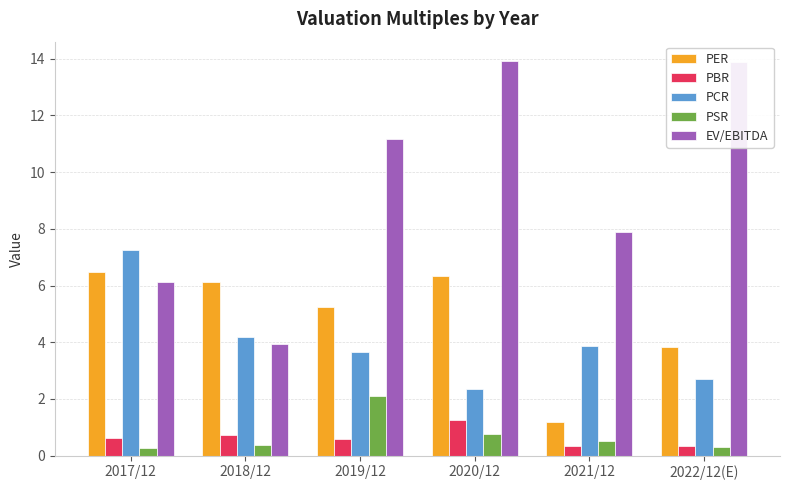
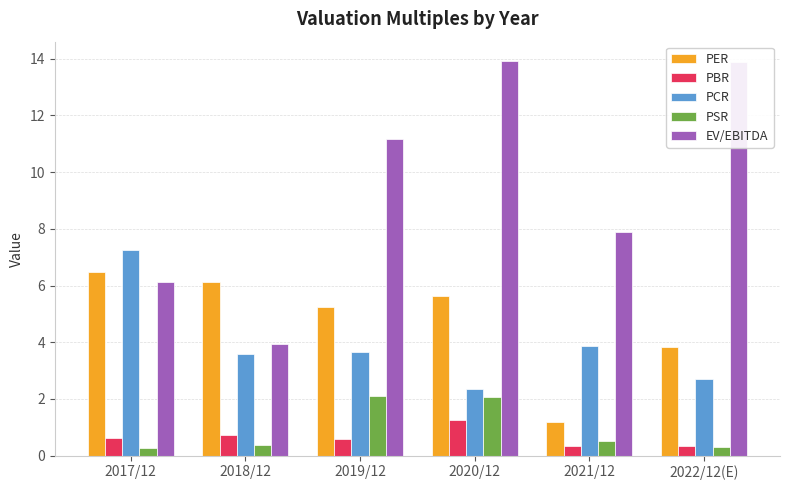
PCR, 2018/12: 4.2 -> 3.6
PER, 2020/12: 6.3 -> 5.6
PSR, 2020/12: 0.8 -> 2.1
